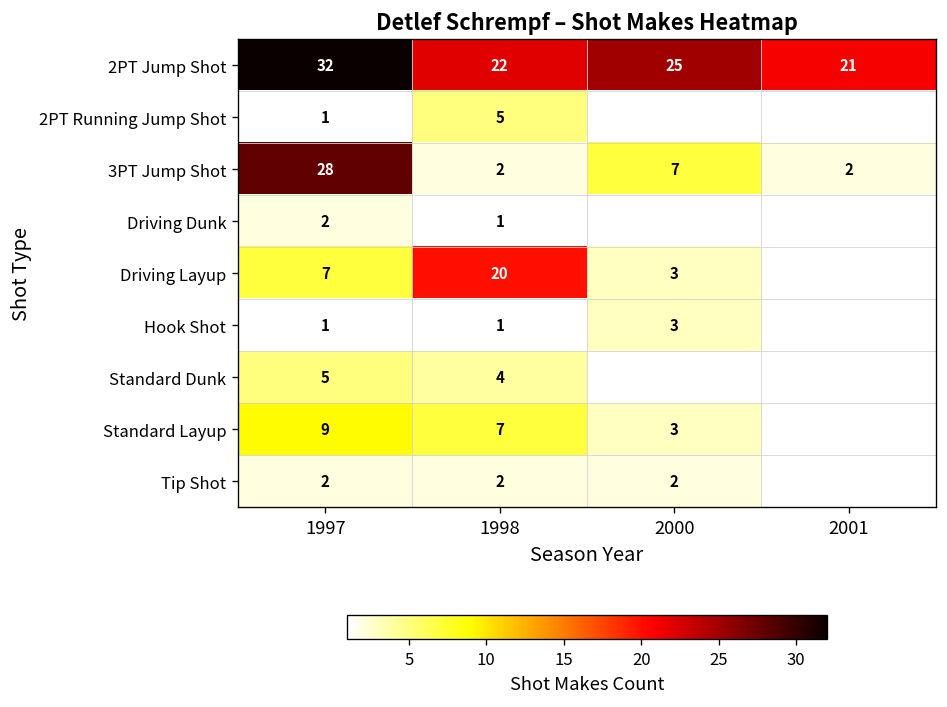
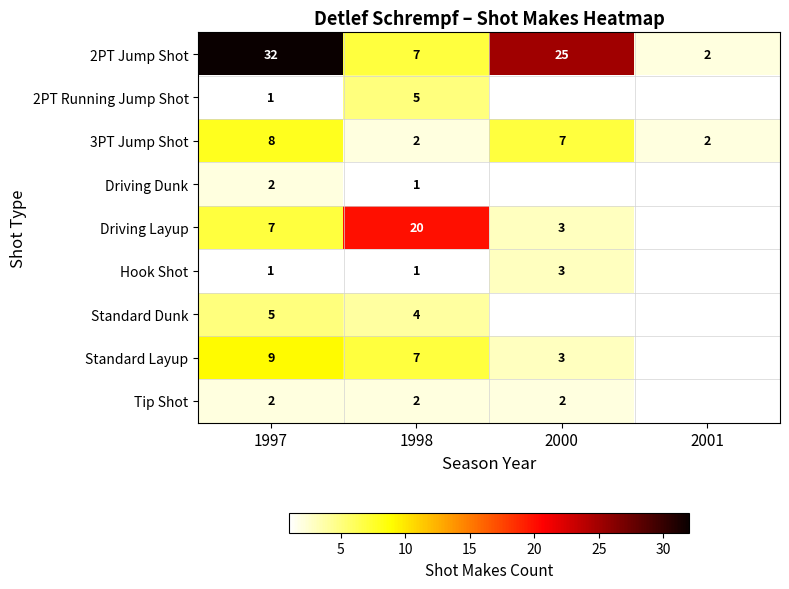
2PT Jump Shot, 1998: 22 -> 7
2PT Jump Shot, 2001: 21 -> 2
3PT Jump Shot, 1997: 28 -> 8
